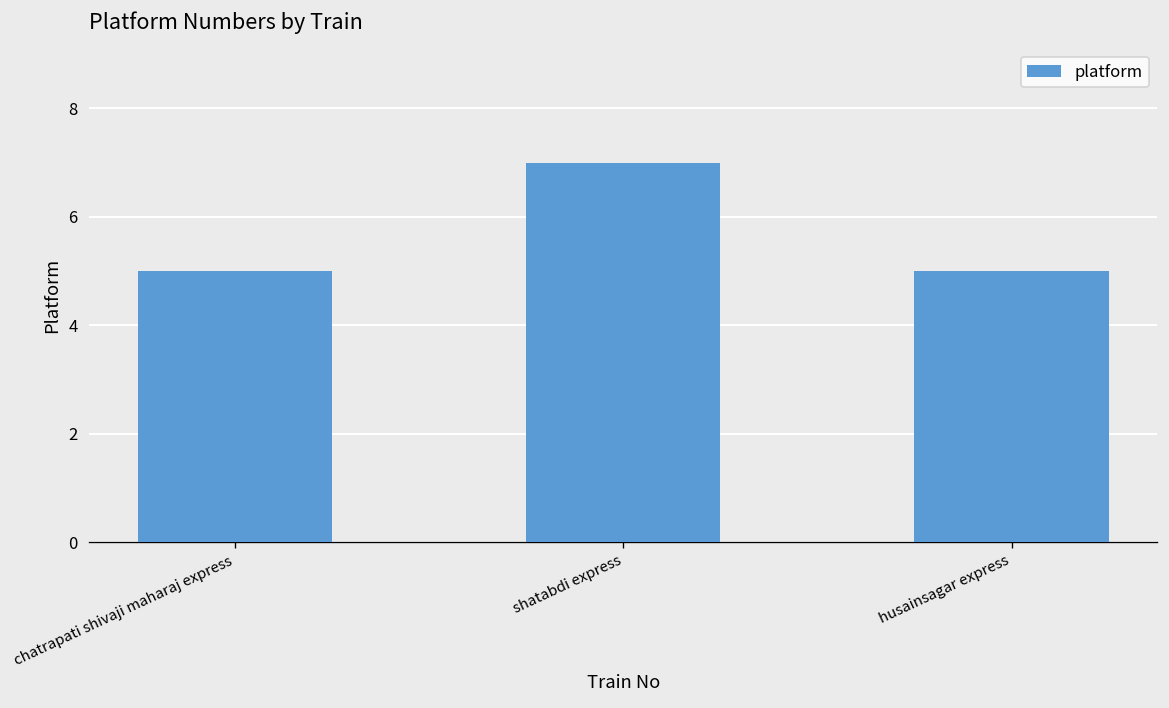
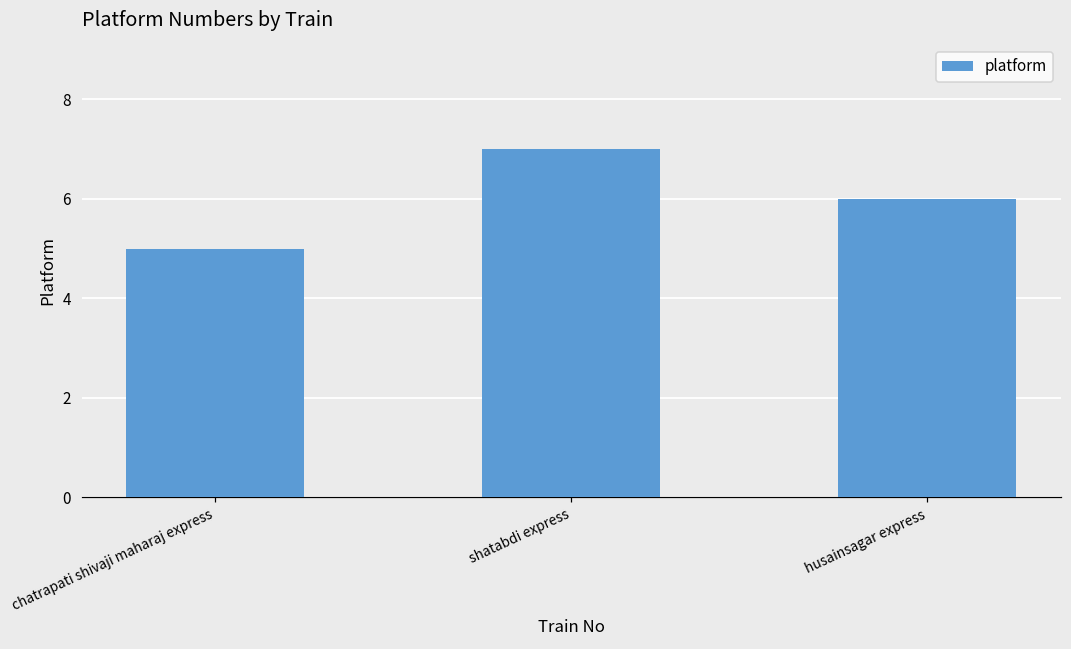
husainsagar express: 5 -> 6
